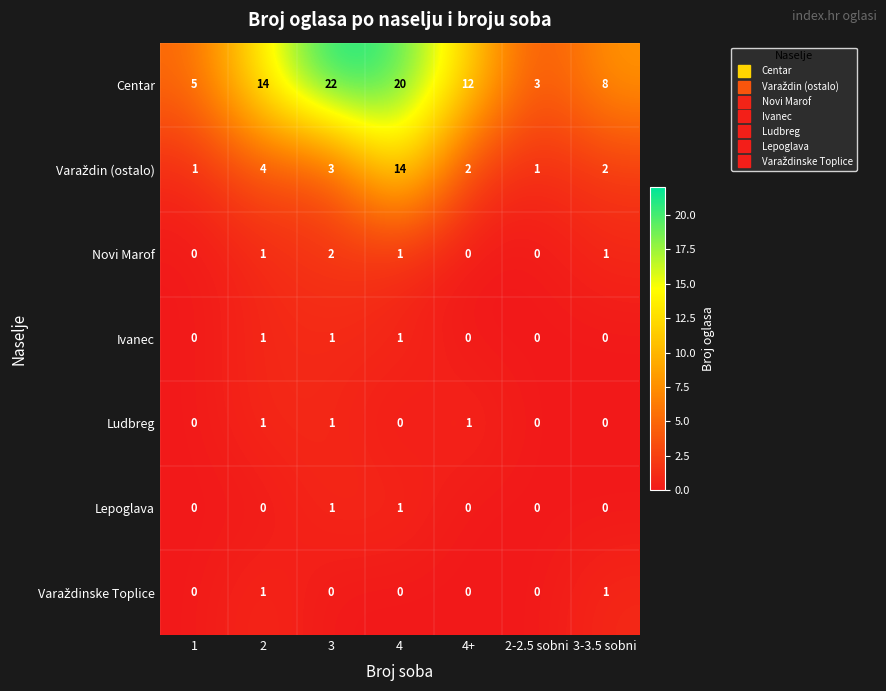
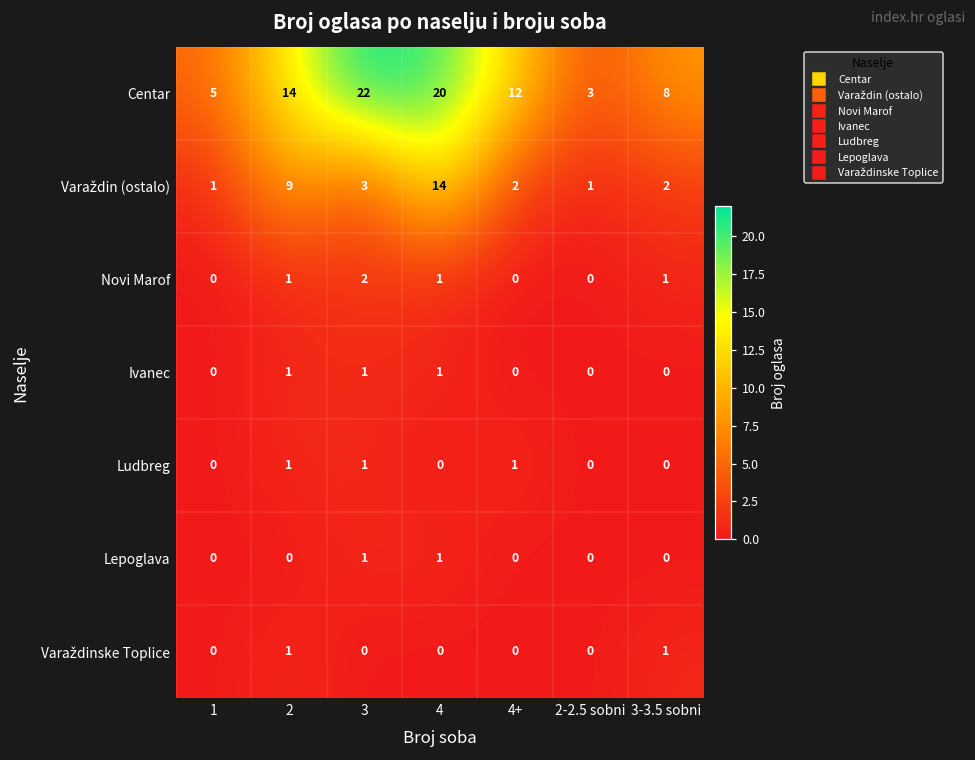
Varaždin (ostalo), 2: 4 -> 9
